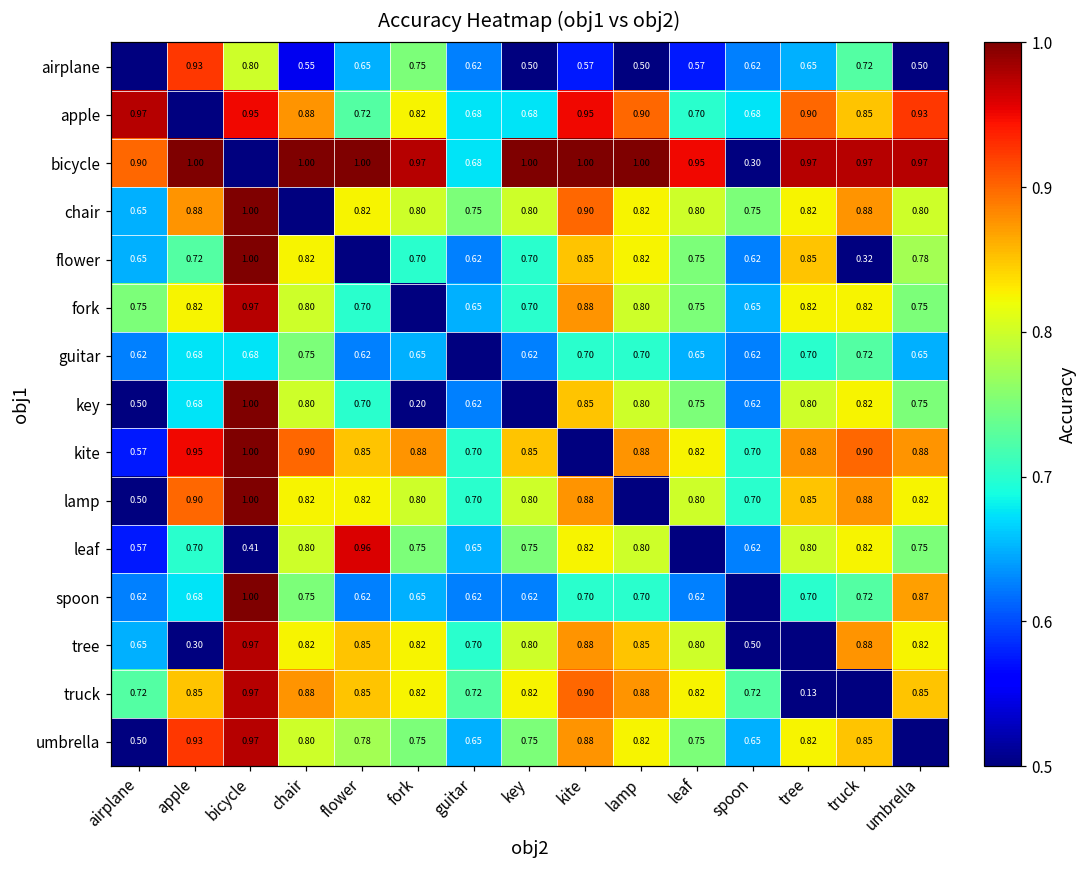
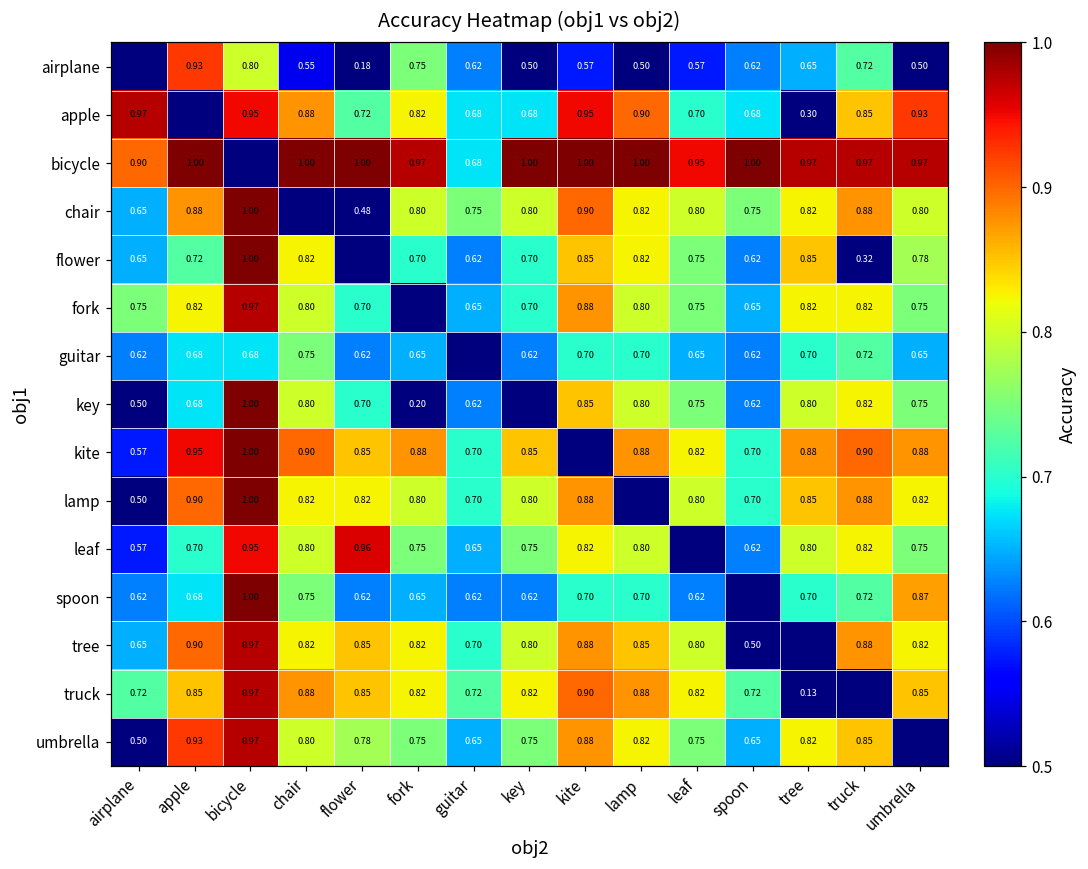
airplane, flower: 0.65 -> 0.18
apple, tree: 0.90 -> 0.30
bicycle, spoon: 0.30 -> 1.00
chair, flower: 0.82 -> 0.48
leaf, bicycle: 0.41 -> 0.95
tree, apple: 0.30 -> 0.90
